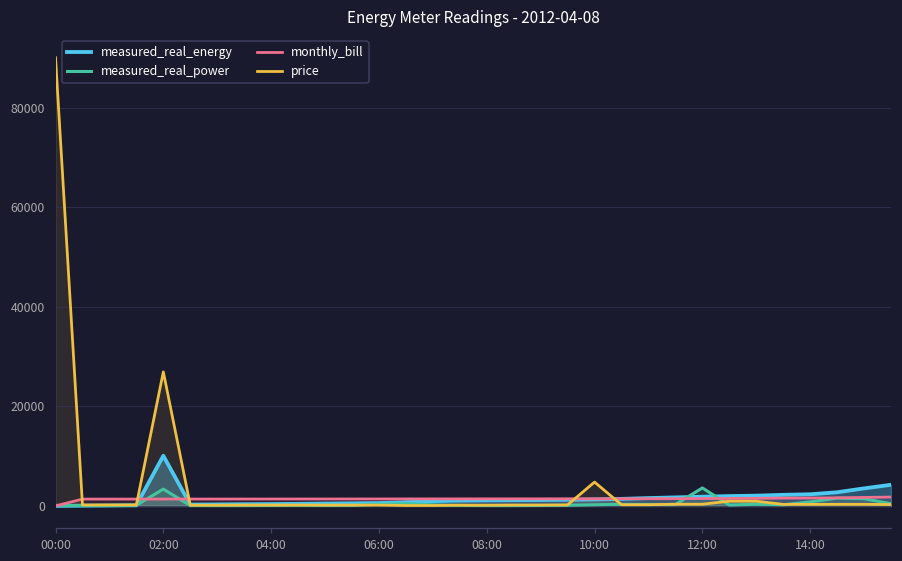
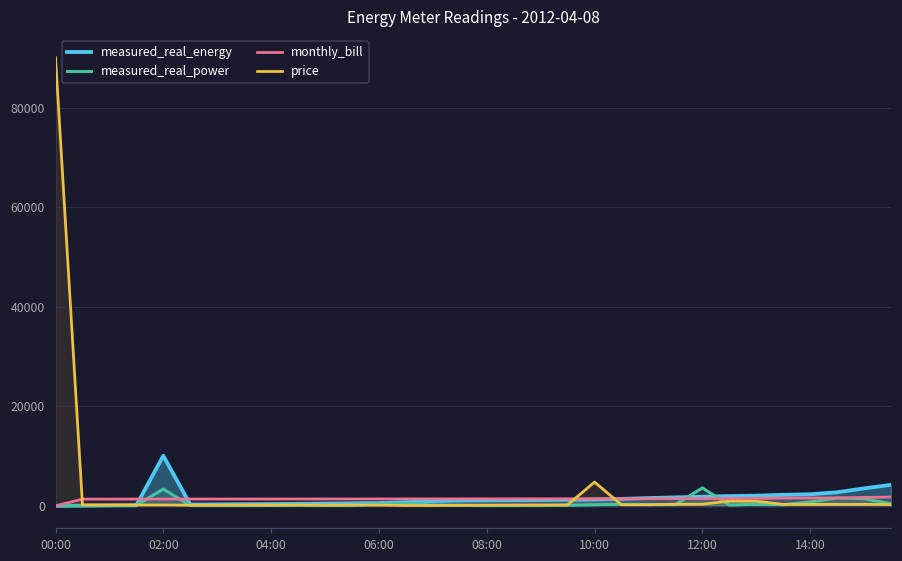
price, 02:00: 27000 -> 0
